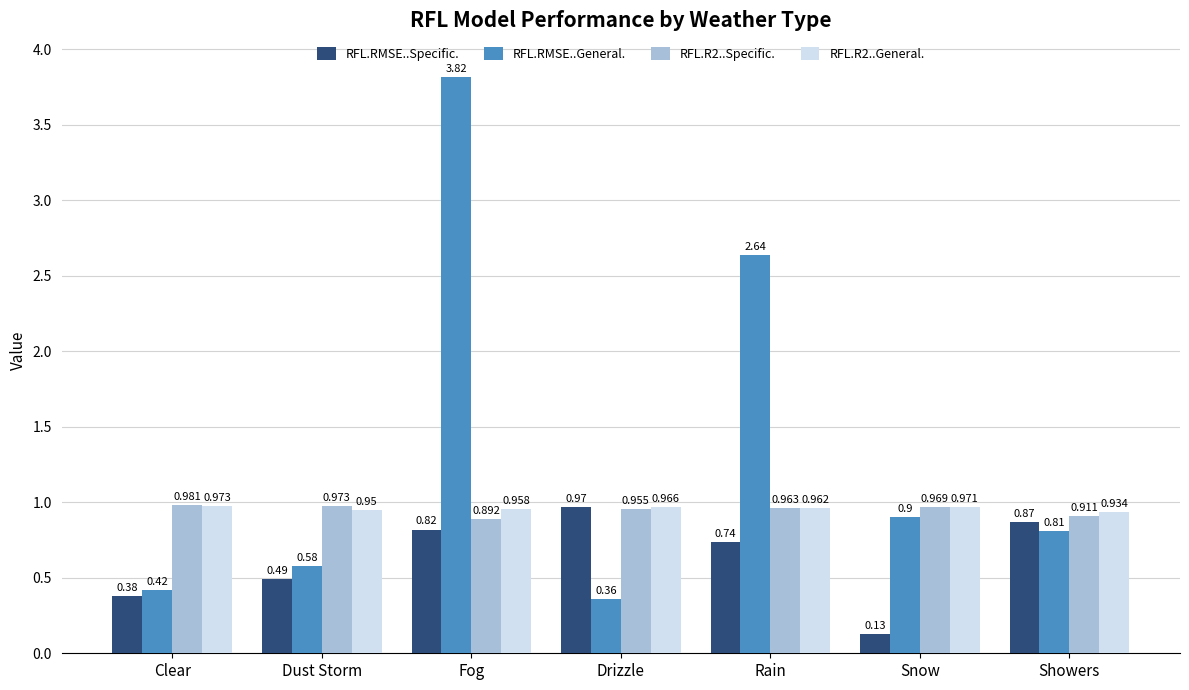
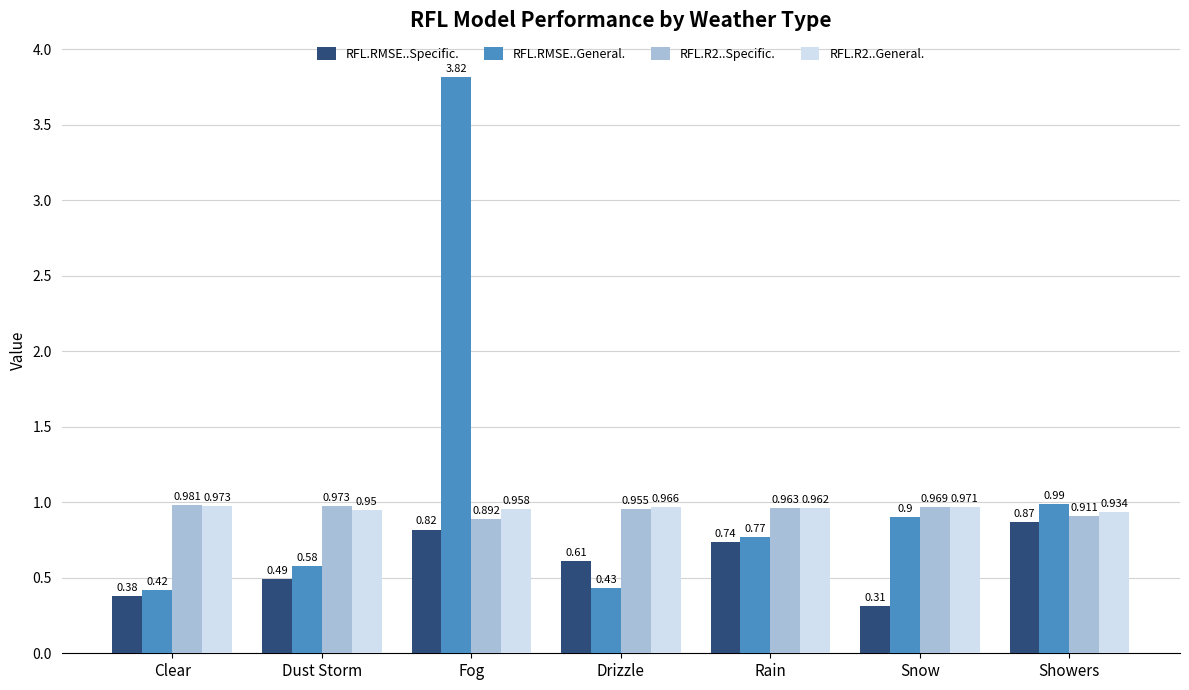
RFL.RMSE..Specific., Drizzle: 0.97 -> 0.61
RFL.RMSE..General., Drizzle: 0.36 -> 0.43
RFL.RMSE..General., Rain: 2.64 -> 0.77
RFL.RMSE..Specific., Snow: 0.13 -> 0.31
RFL.RMSE..General., Showers: 0.81 -> 0.99
